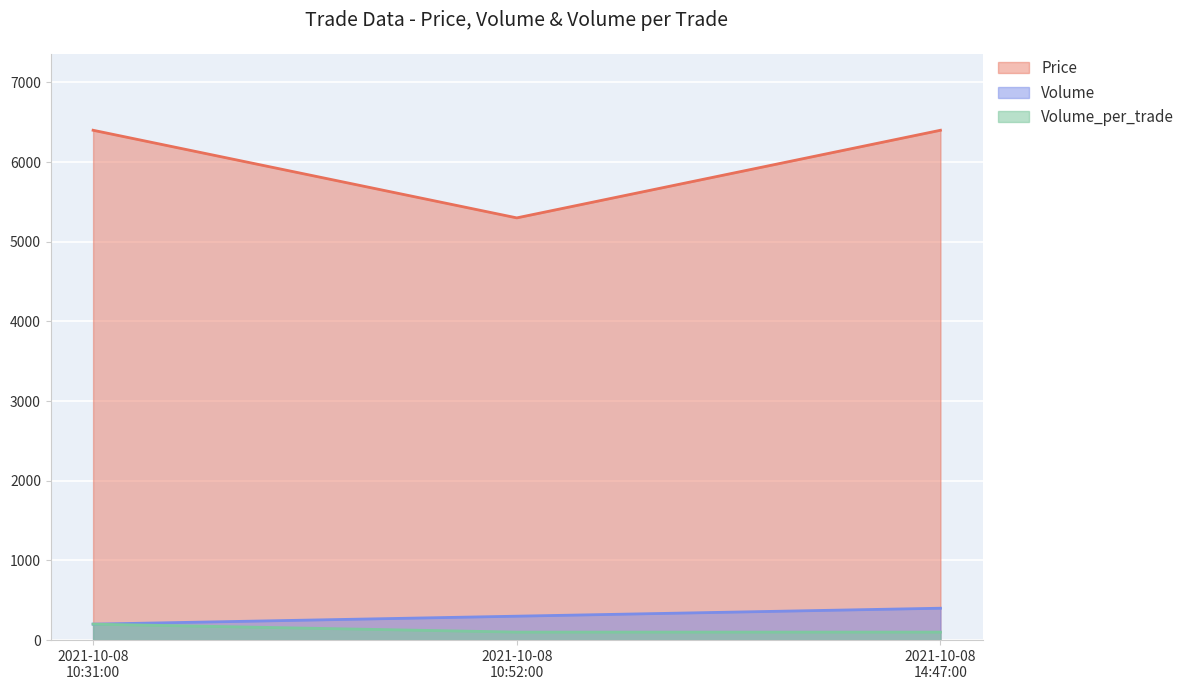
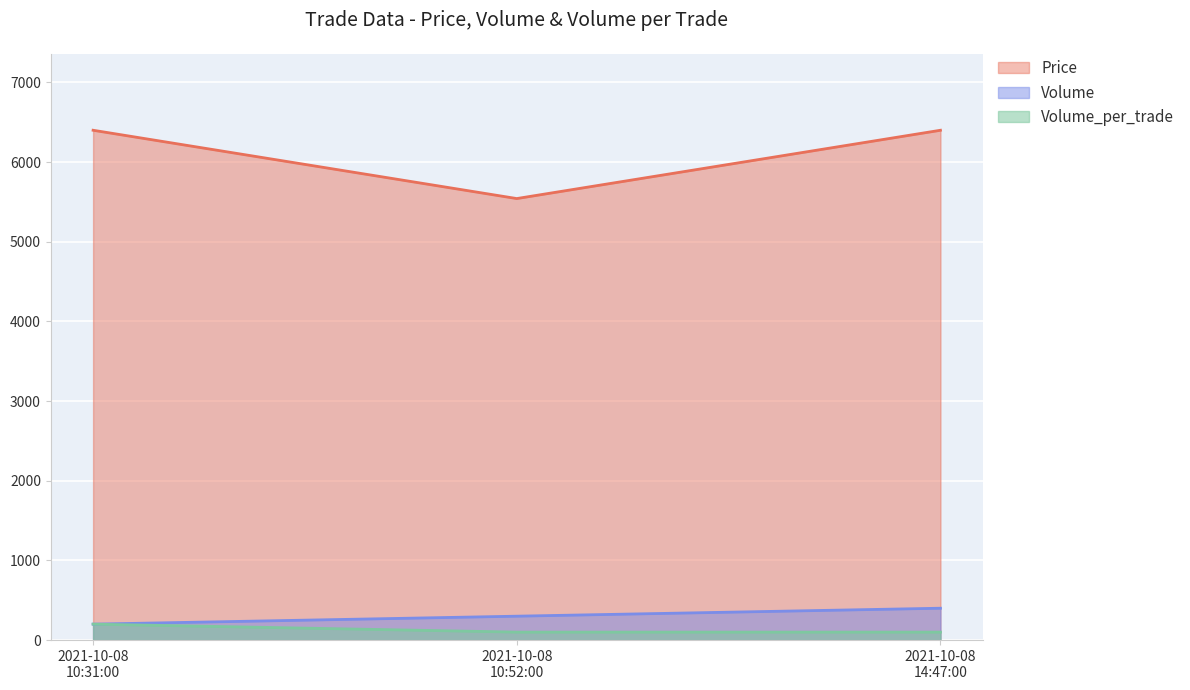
Price, 2021-10-08 10:52:00: 5300 -> 5500
